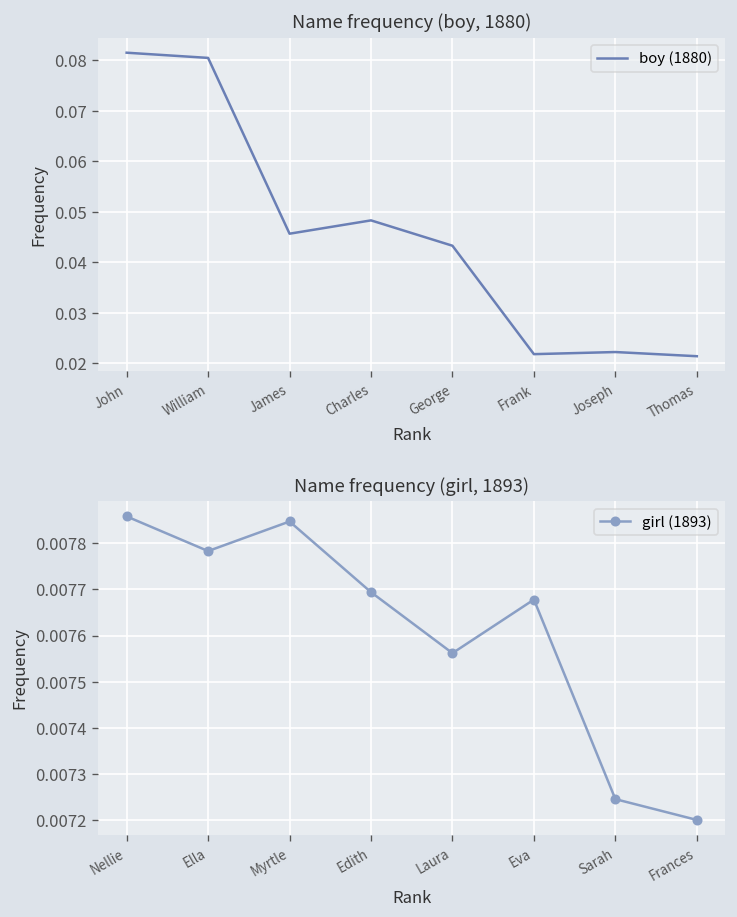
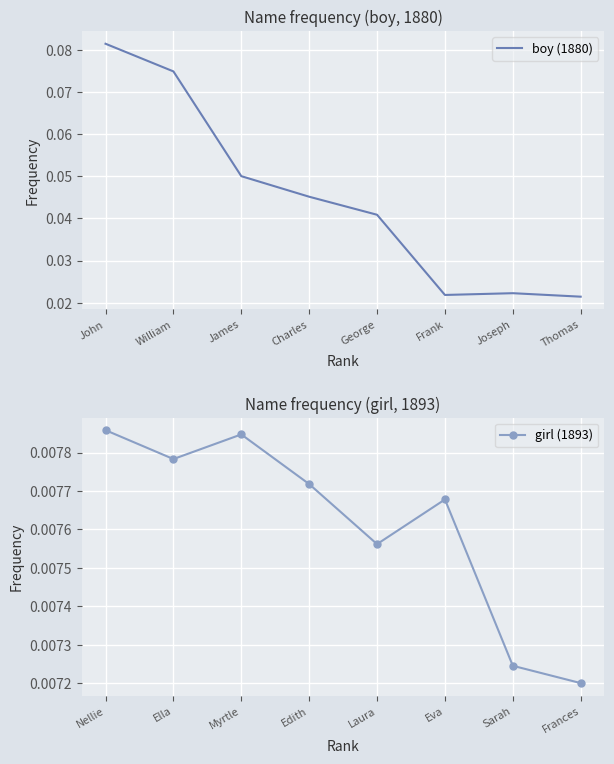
Name frequency (boy, 1880), William: 0.081 -> 0.075
Name frequency (boy, 1880), James: 0.046 -> 0.050
Name frequency (boy, 1880), Charles: 0.048 -> 0.045
Name frequency (boy, 1880), George: 0.043 -> 0.041
Name frequency (girl, 1893), Edith: 0.00769 -> 0.00772
